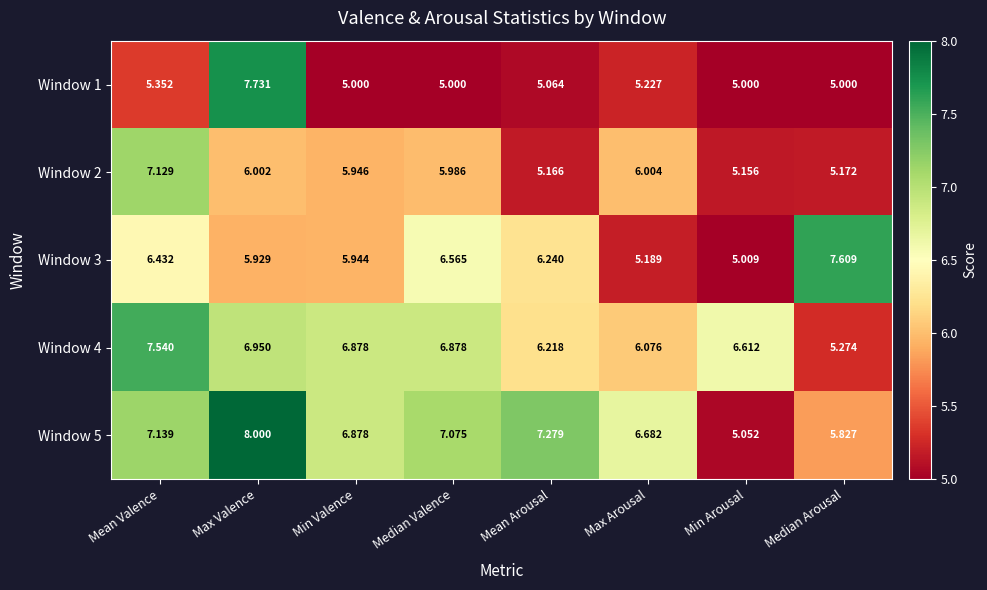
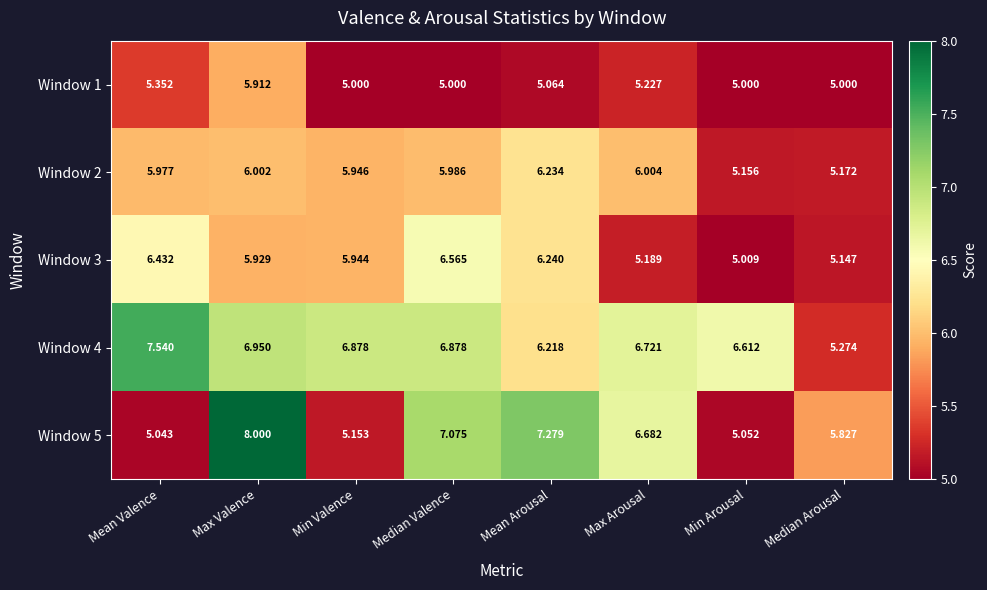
Window 1, Max Valence: 7.731 -> 5.912
Window 2, Mean Valence: 7.129 -> 5.977
Window 2, Mean Arousal: 5.166 -> 6.234
Window 3, Median Arousal: 7.609 -> 5.147
Window 4, Max Arousal: 6.076 -> 6.721
Window 5, Mean Valence: 7.139 -> 5.043
Window 5, Min Valence: 6.878 -> 5.153
